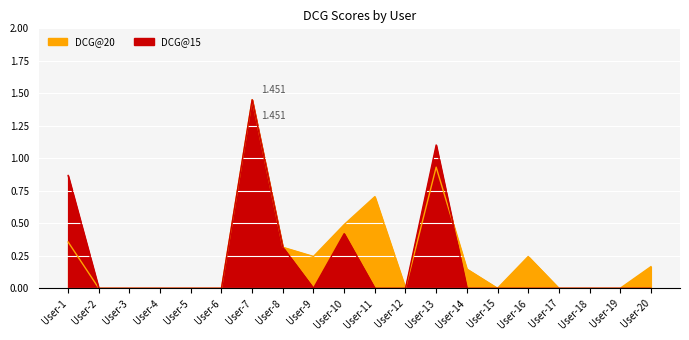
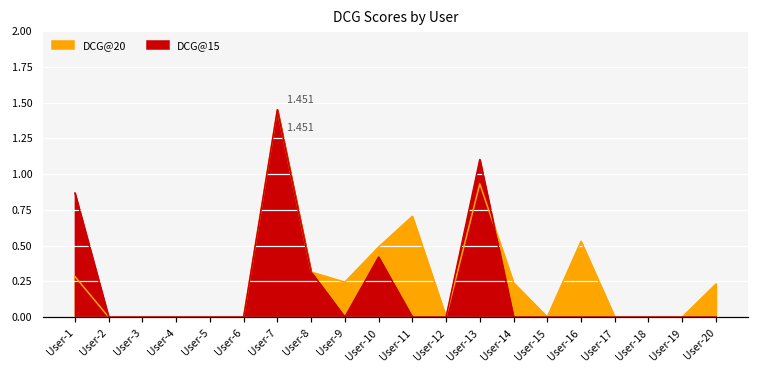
DCG@20, User-1: 0.36 -> 0.28
DCG@20, User-14: 0.15 -> 0.24
DCG@20, User-16: 0.24 -> 0.53
DCG@20, User-20: 0.17 -> 0.23
